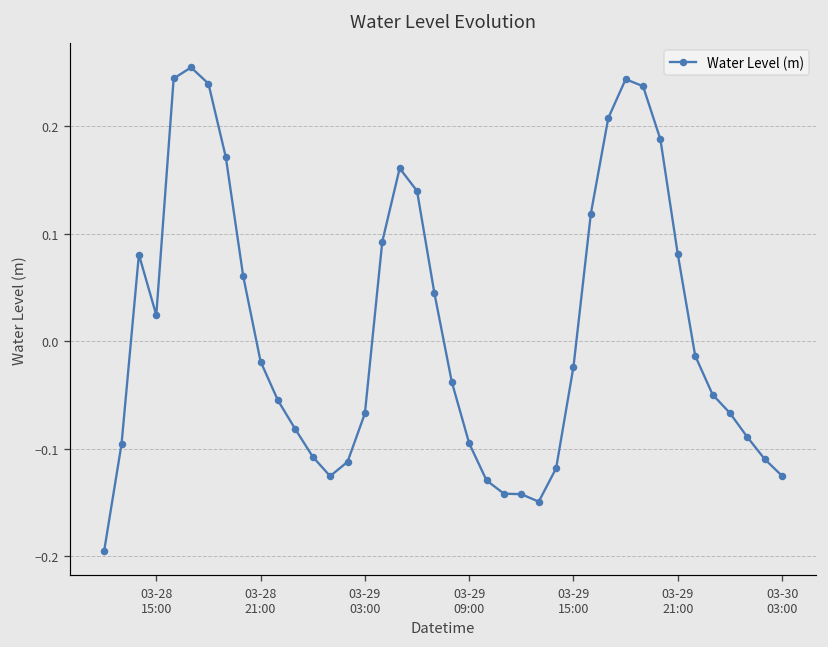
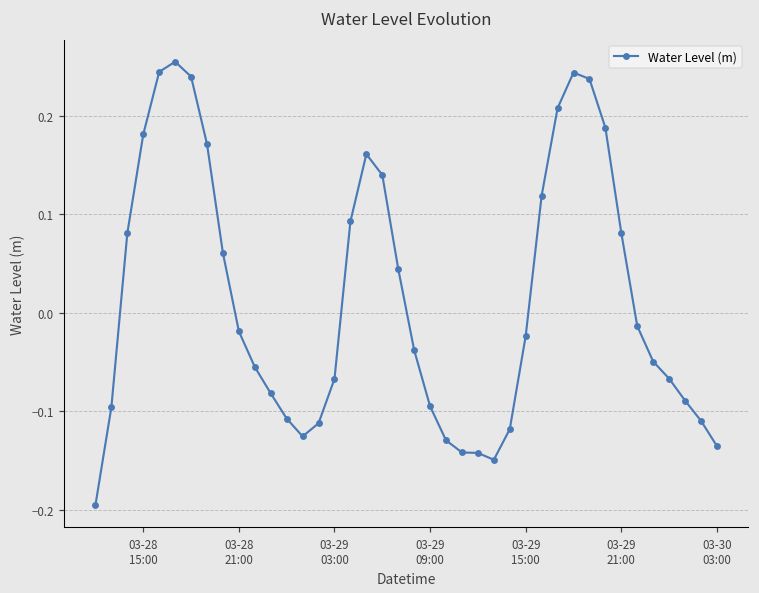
03-28 15:00: 0.02 -> 0.18
03-30 03:00: -0.13 -> -0.14
